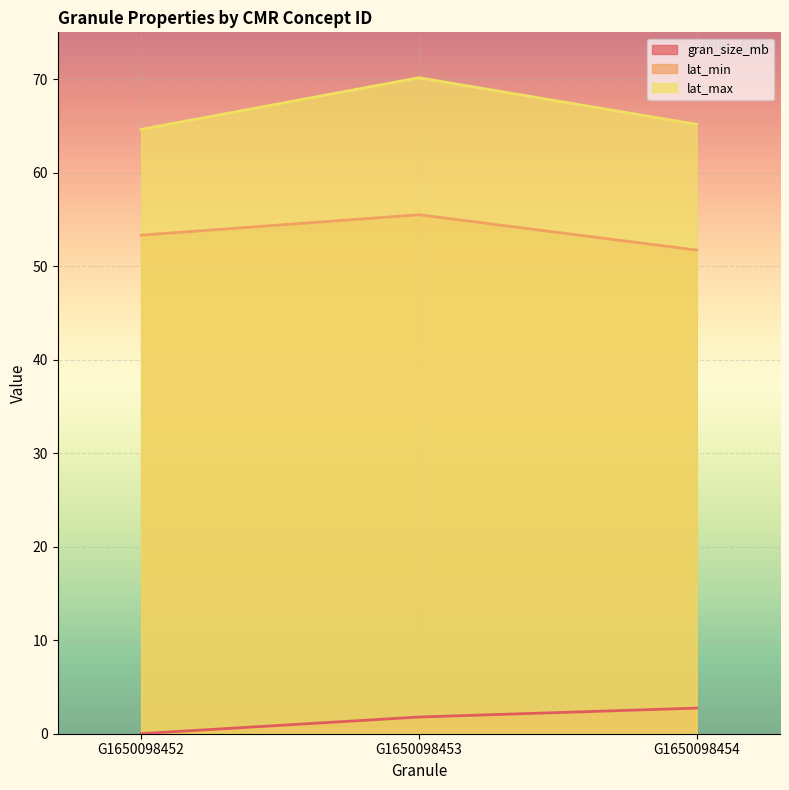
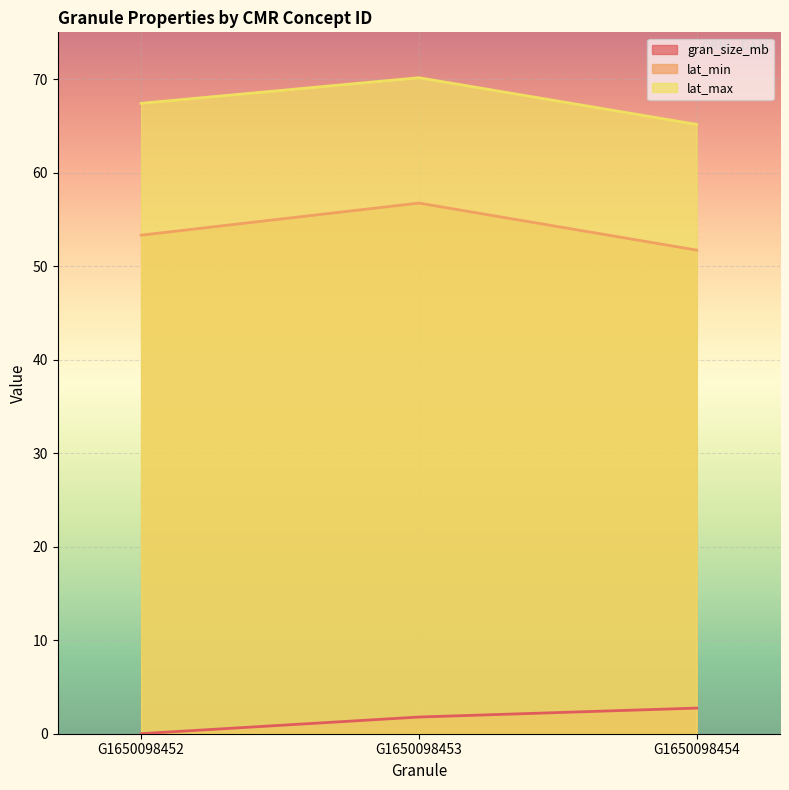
lat_max, G1650098452: 65 -> 67
lat_min, G1650098453: 55 -> 57
